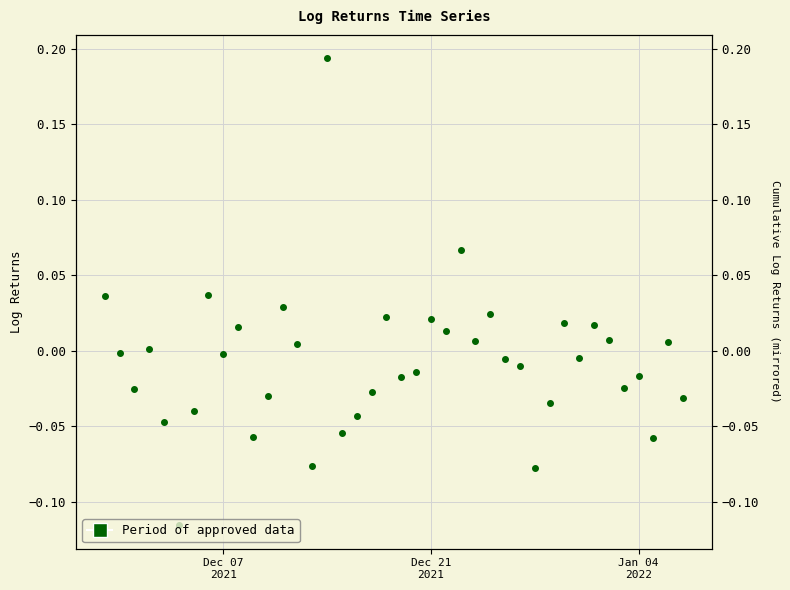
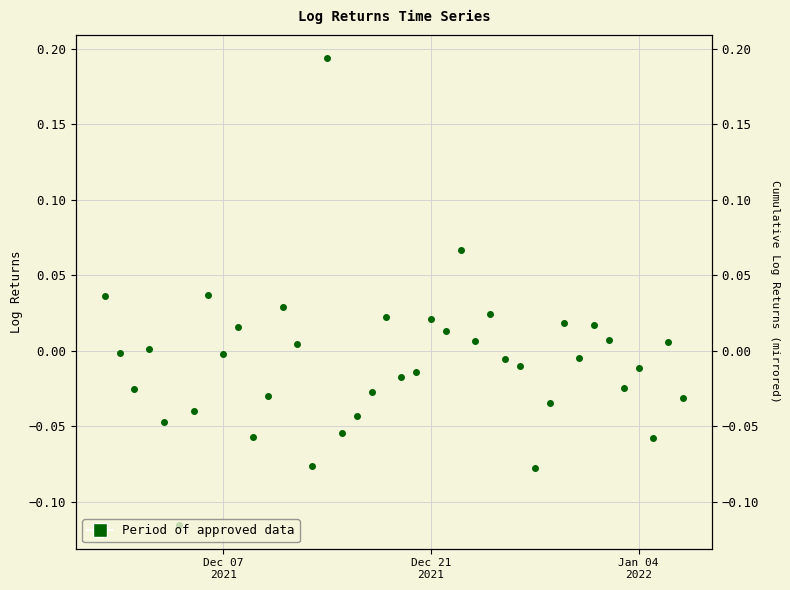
Jan 04 2022: -0.017 -> -0.011
